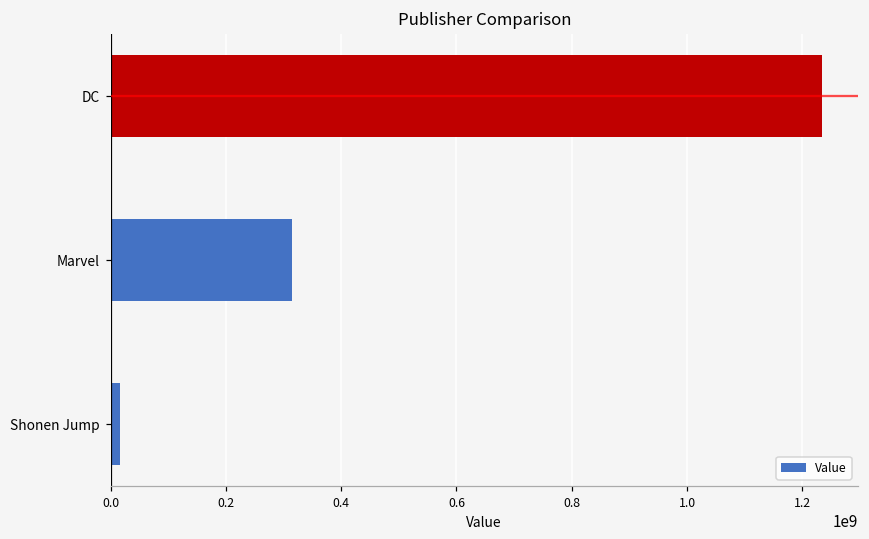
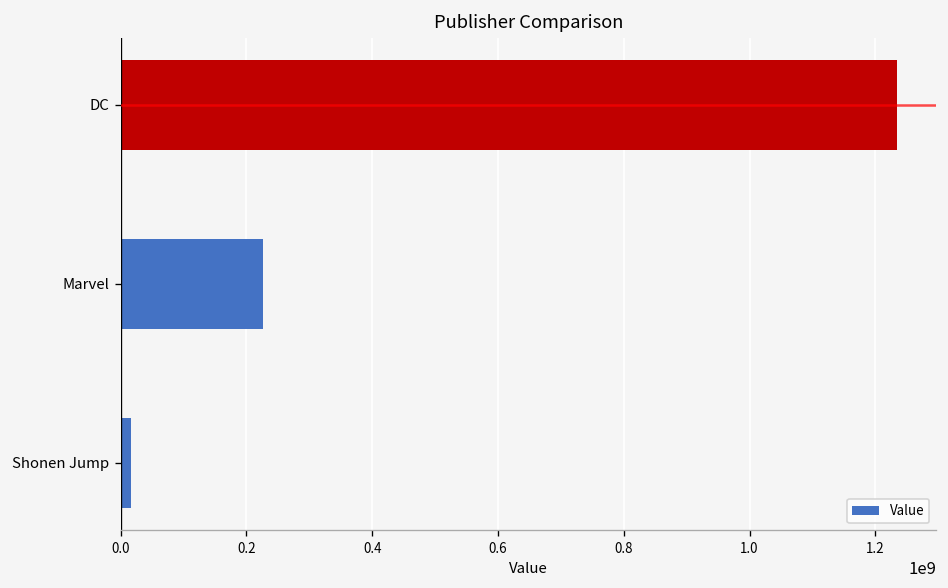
Marvel: 310000000 -> 230000000
